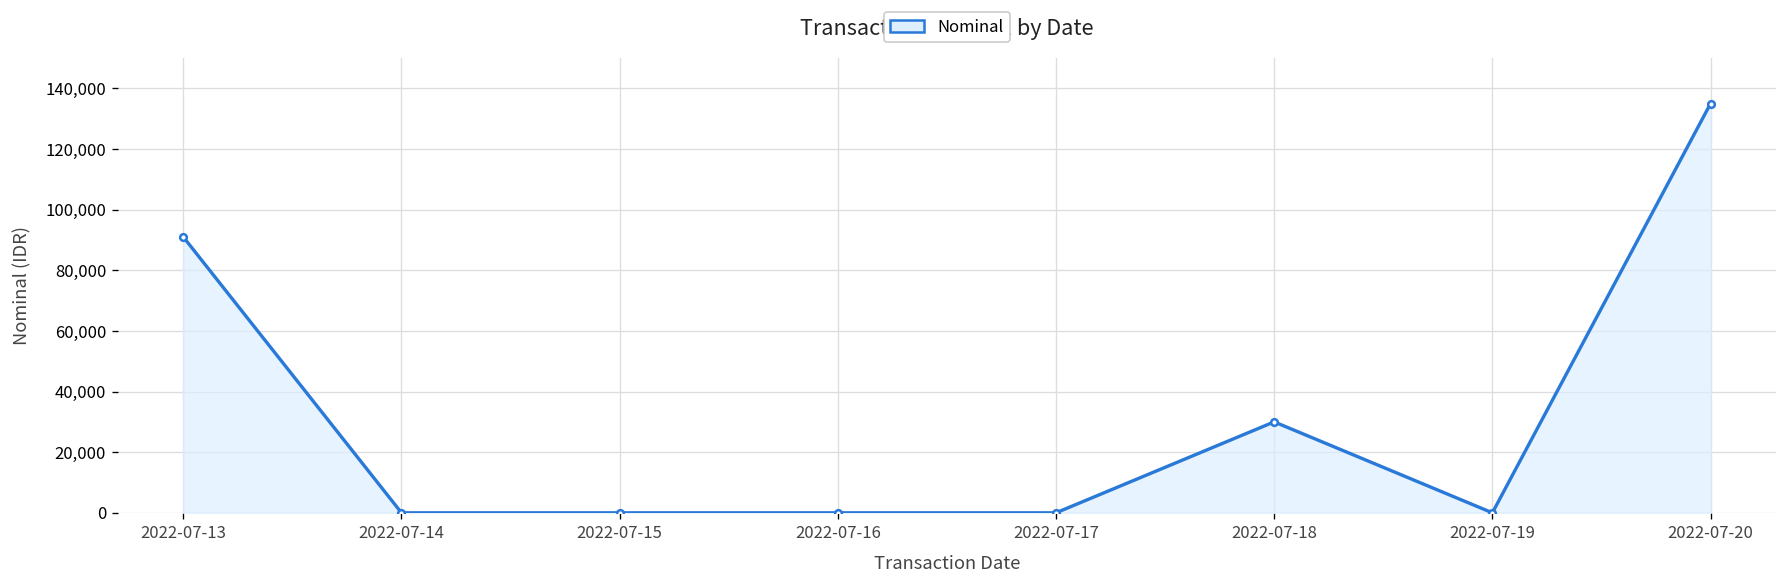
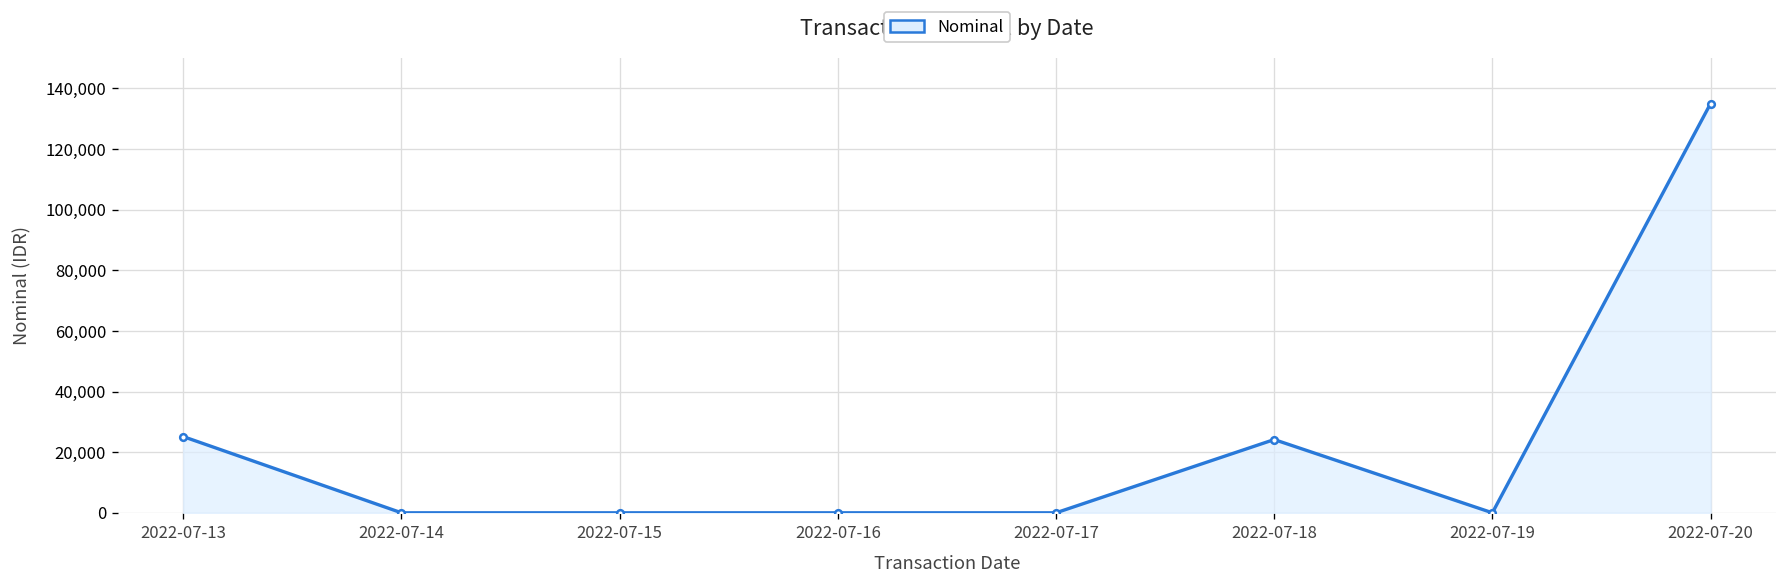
2022-07-13: 91,000 -> 25,000
2022-07-18: 30,000 -> 24,000
